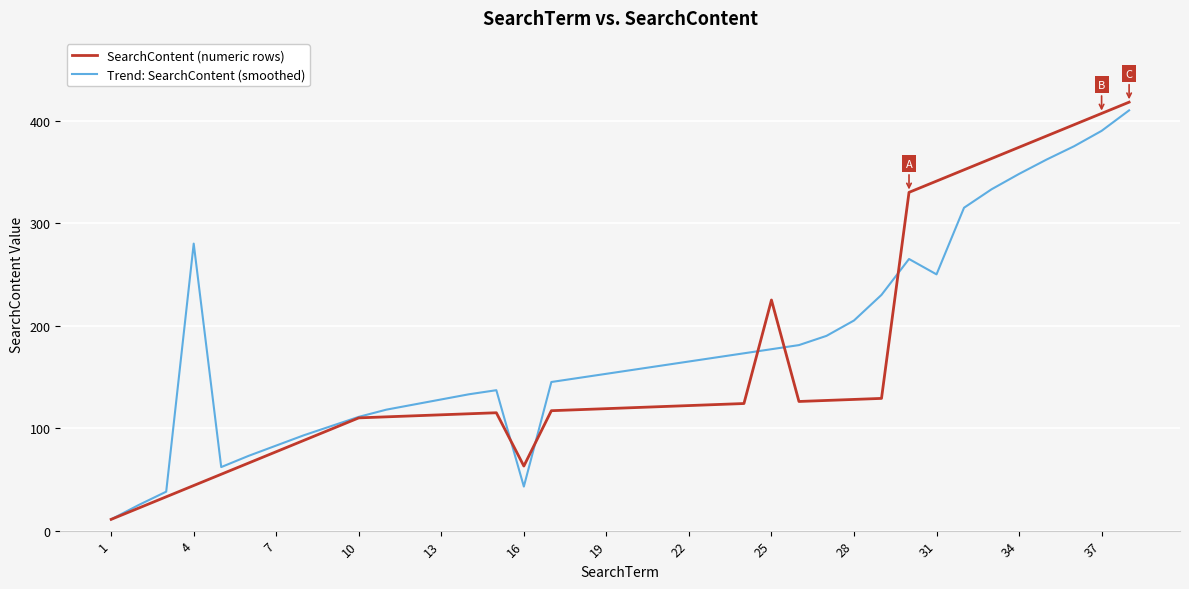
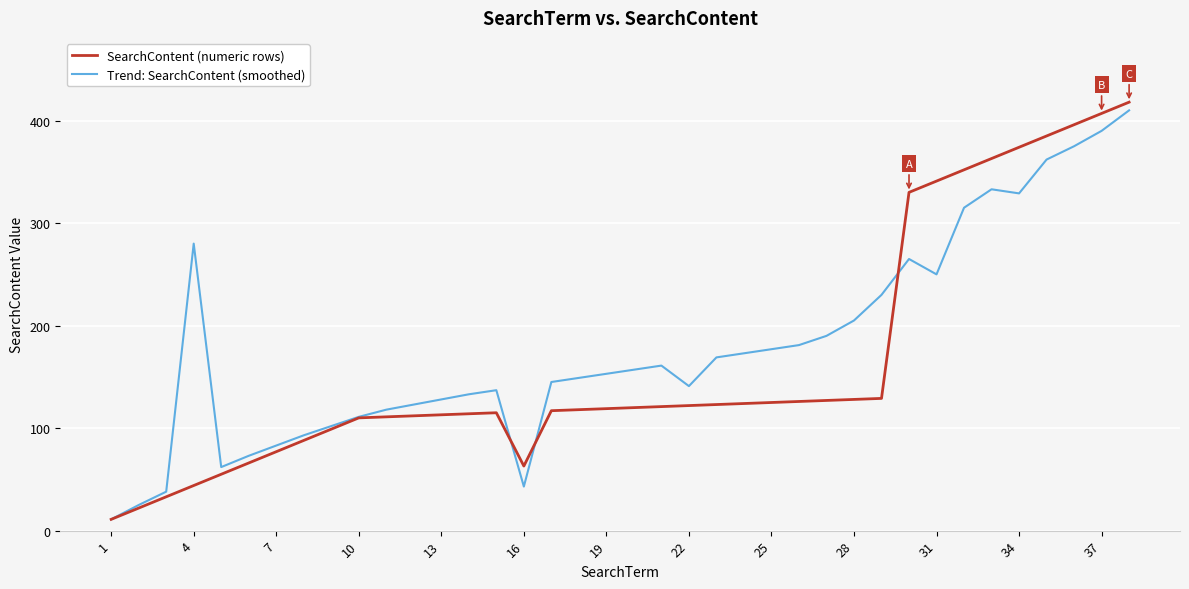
Trend: SearchContent (smoothed), 22: 165 -> 141
SearchContent (numeric rows), 25: 225 -> 125
Trend: SearchContent (smoothed), 34: 348 -> 329
